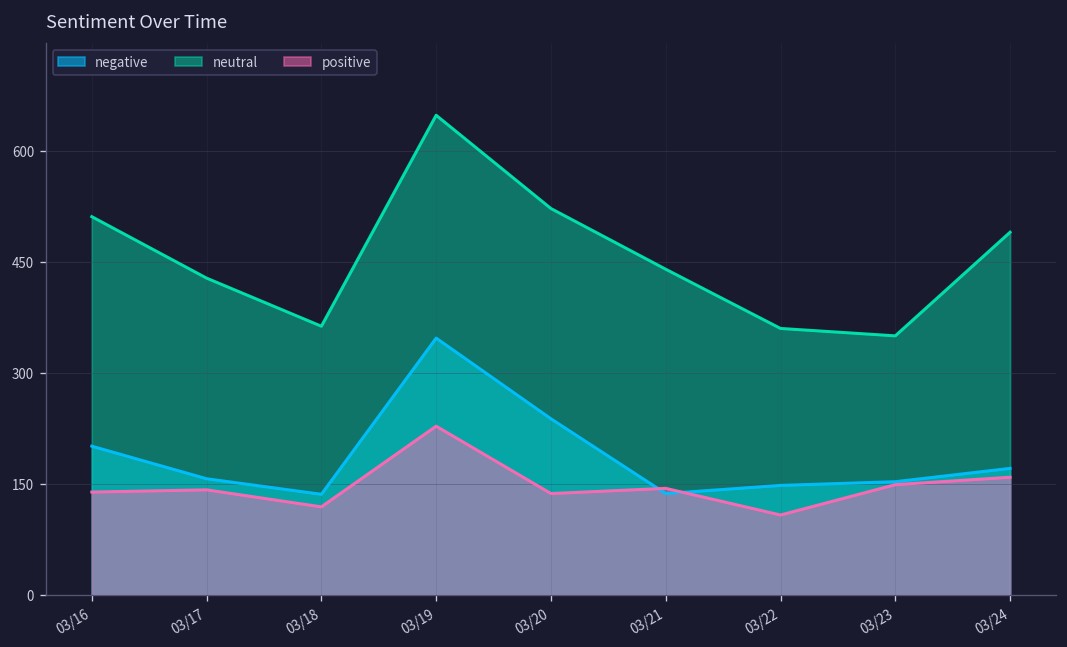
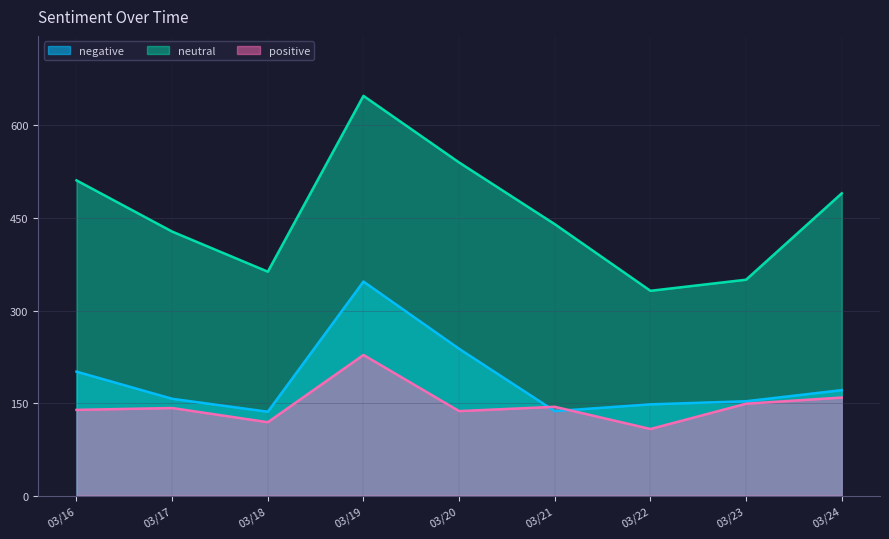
neutral, 03/20: 520 -> 540
neutral, 03/22: 360 -> 330
